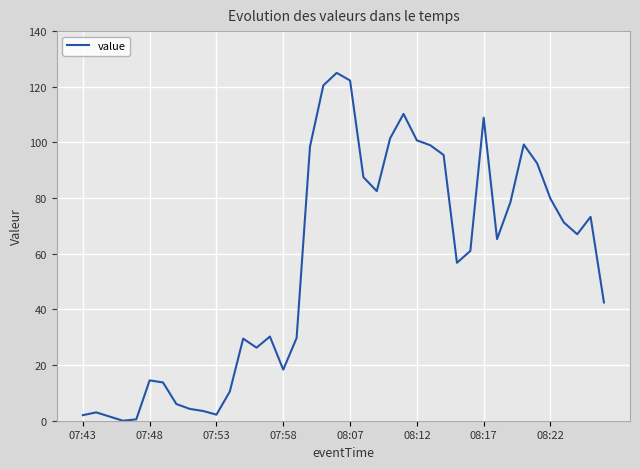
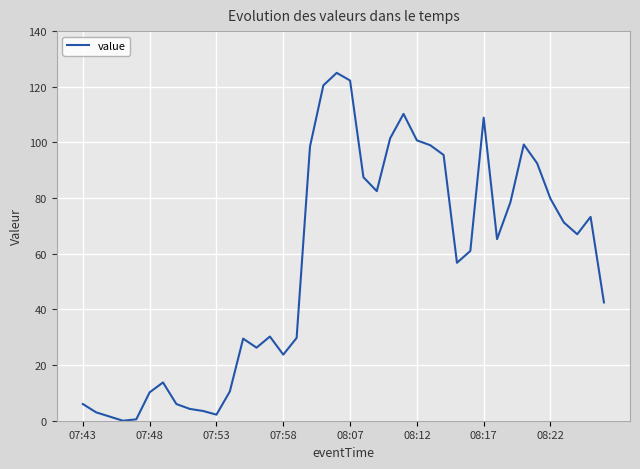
07:43: 2 -> 6
07:48: 15 -> 10
07:58: 18 -> 24
